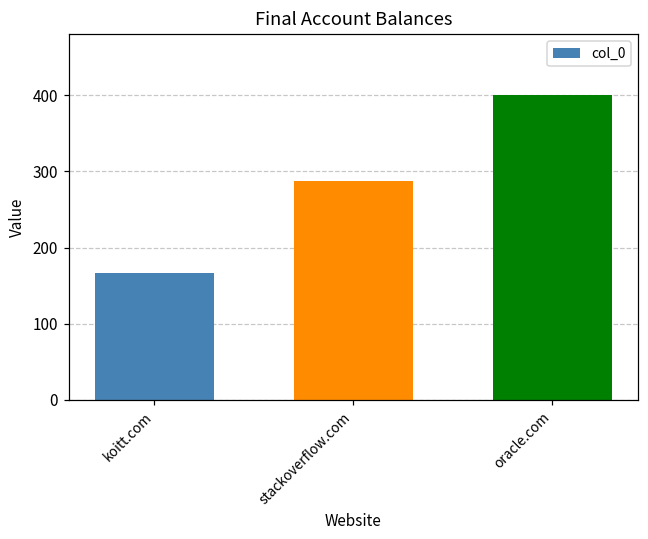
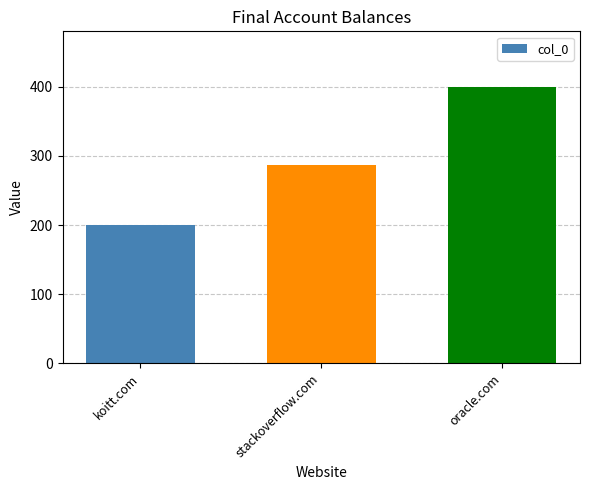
koitt.com: 170 -> 200
